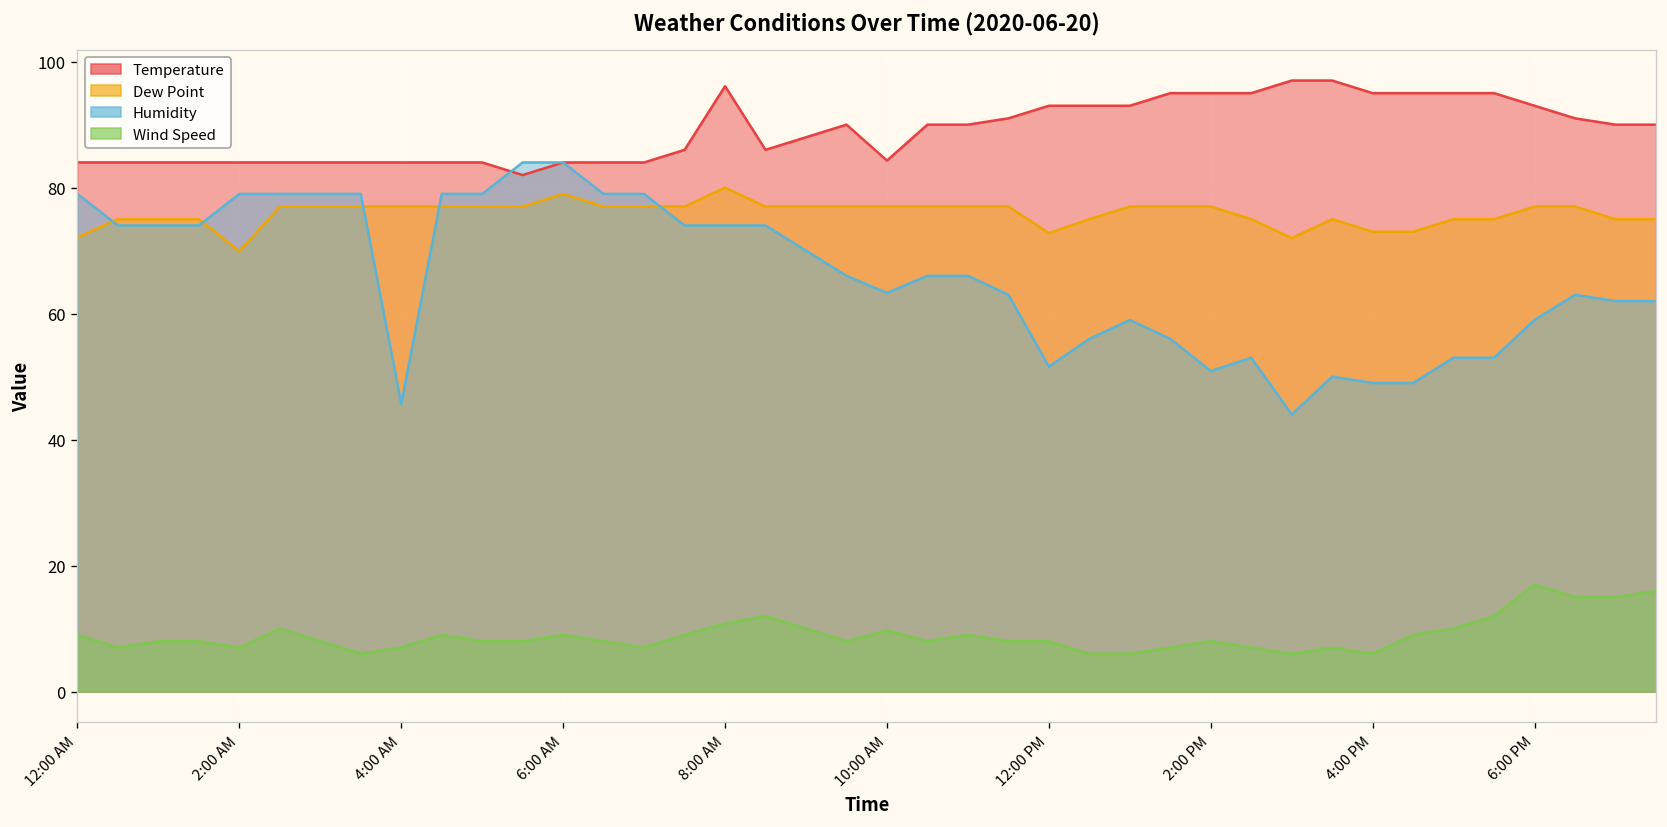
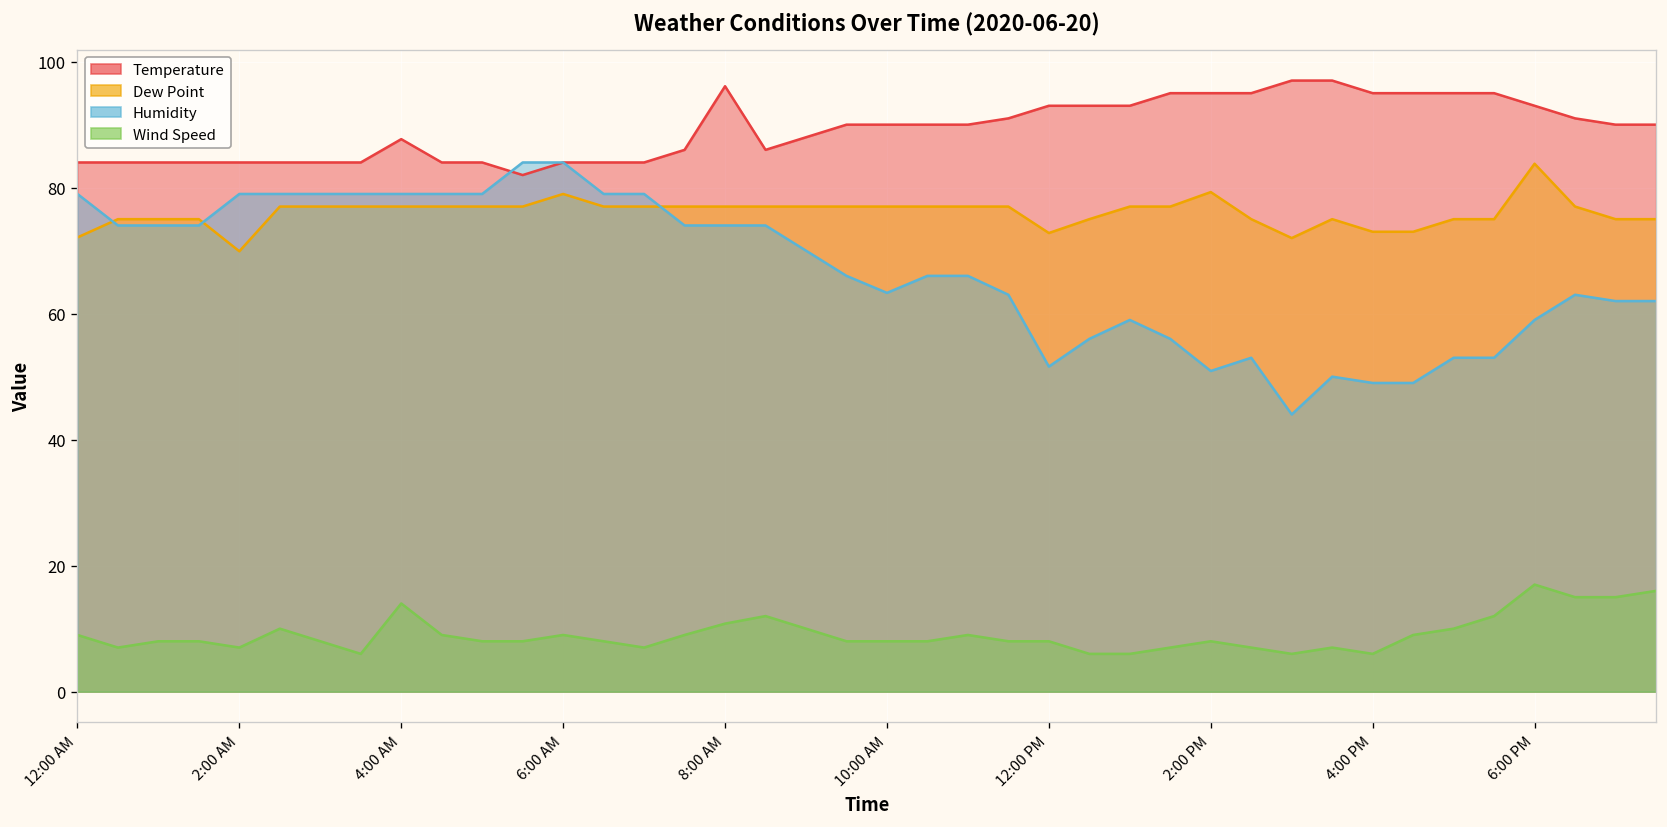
Temperature, 4:00 AM: 84 -> 88
Humidity, 4:00 AM: 46 -> 79
Wind Speed, 4:00 AM: 7 -> 14
Dew Point, 8:00 AM: 80 -> 77
Temperature, 10:00 AM: 84 -> 90
Wind Speed, 10:00 AM: 10 -> 8
Dew Point, 2:00 PM: 77 -> 79
Dew Point, 6:00 PM: 77 -> 84
